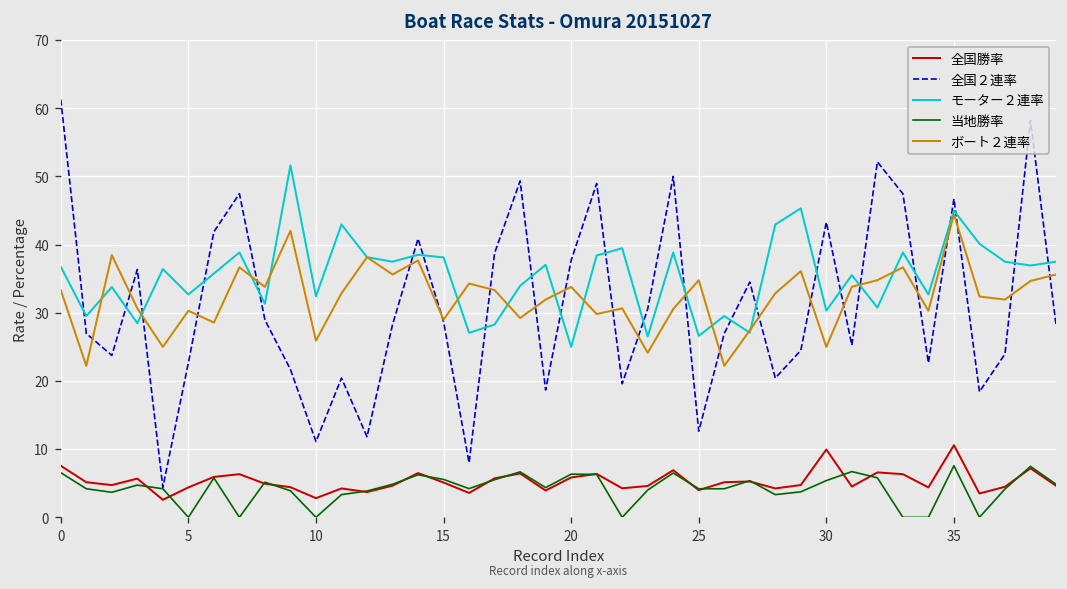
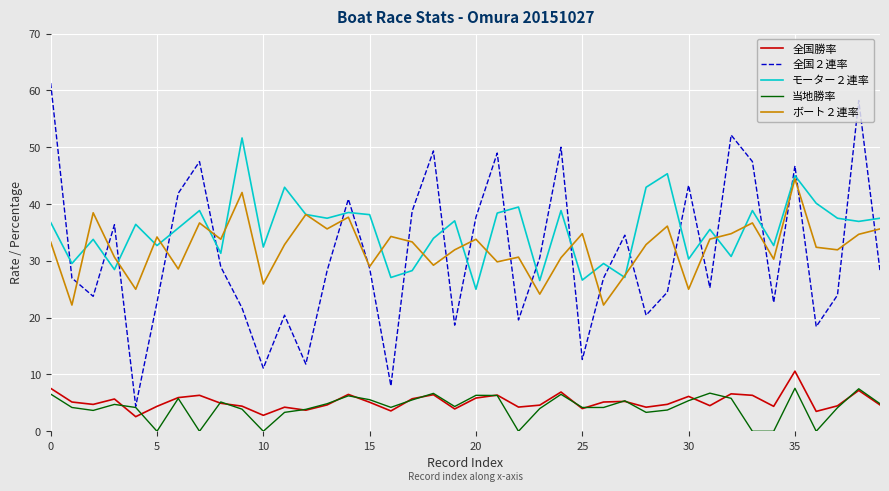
ボート２連率, 5: 30 -> 34
全国勝率, 30: 10 -> 6
